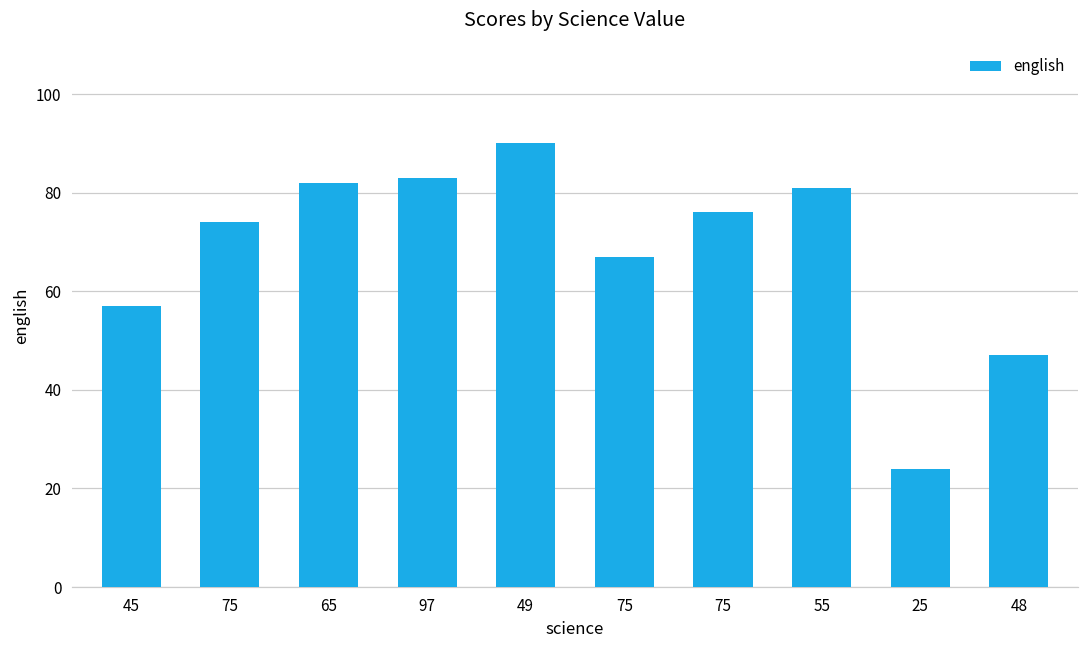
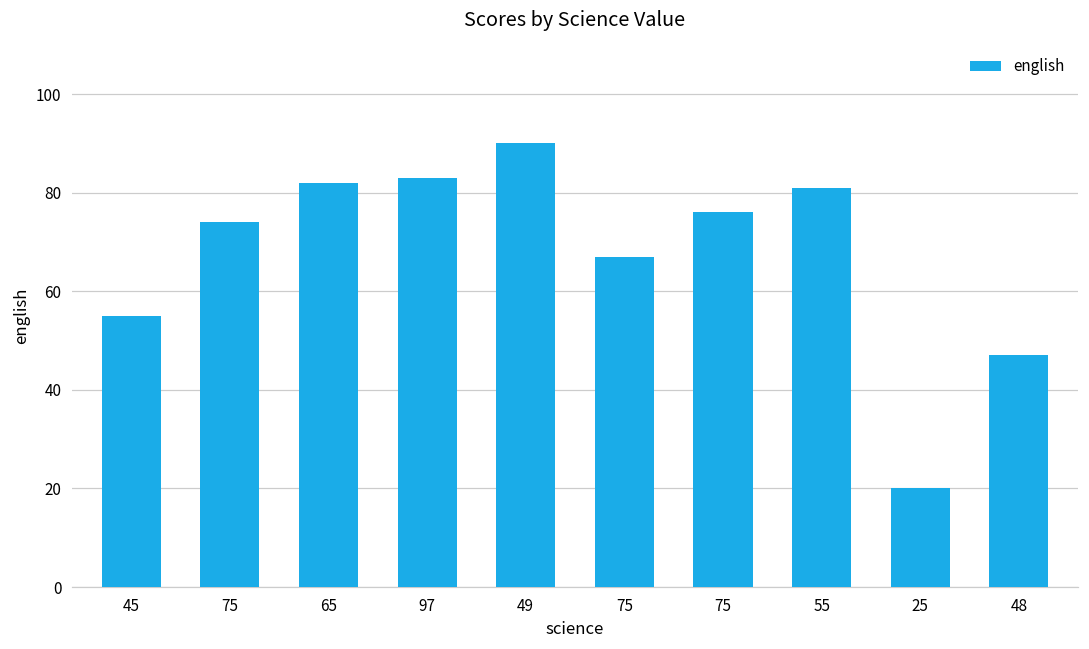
45: 57 -> 55
25: 24 -> 20
